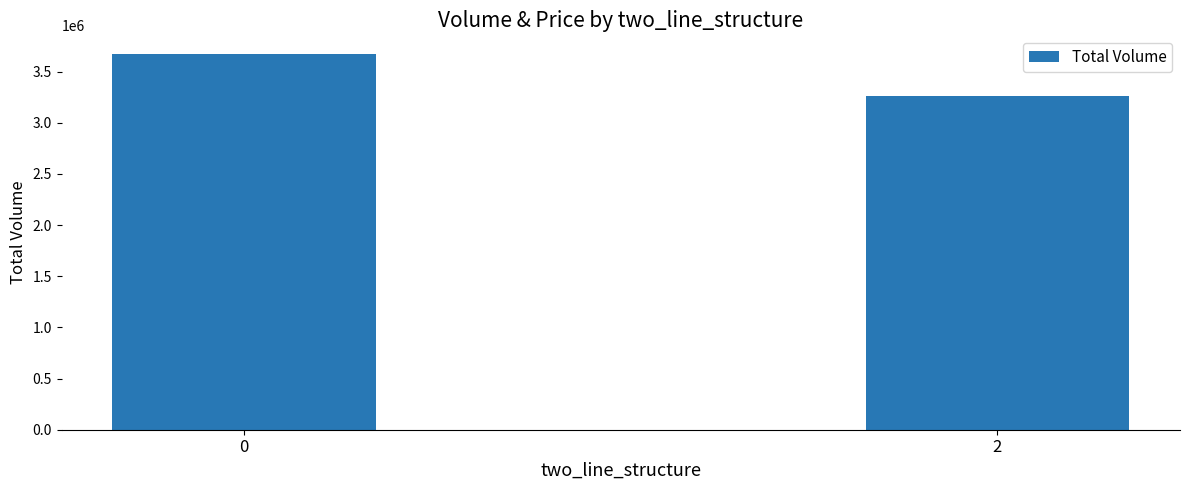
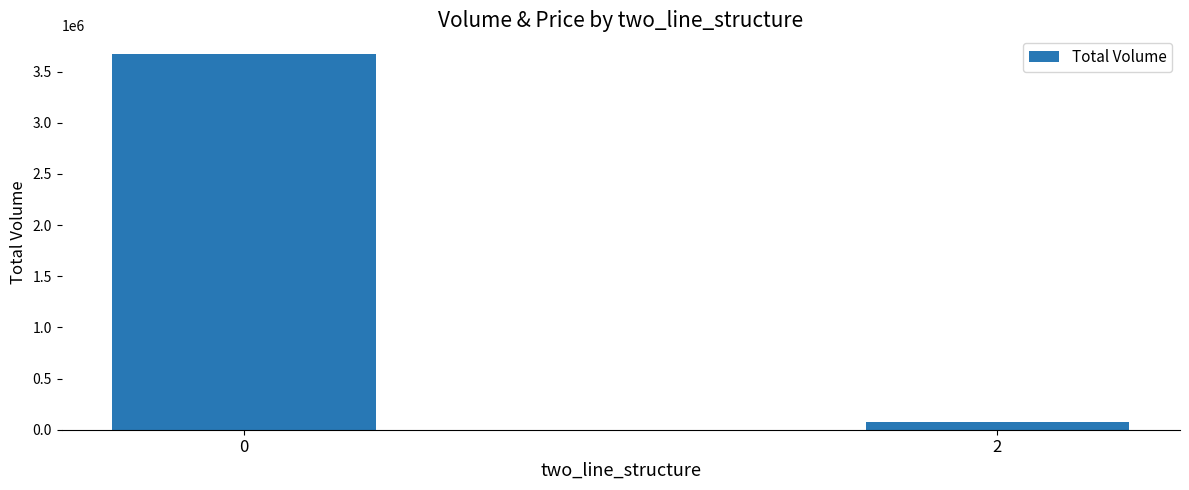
2: 3260000 -> 80000
